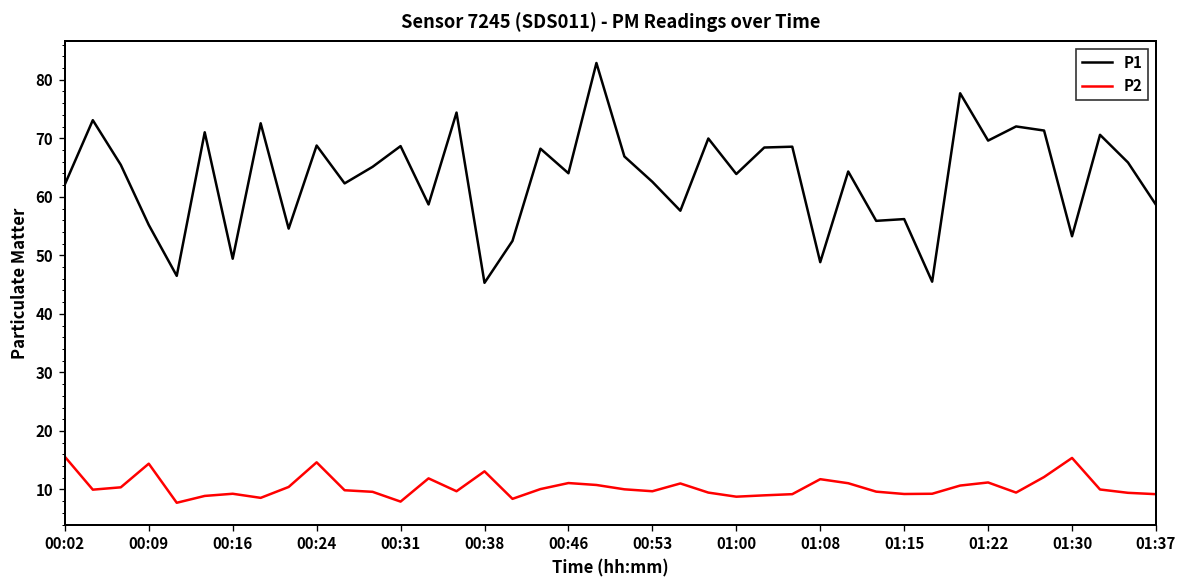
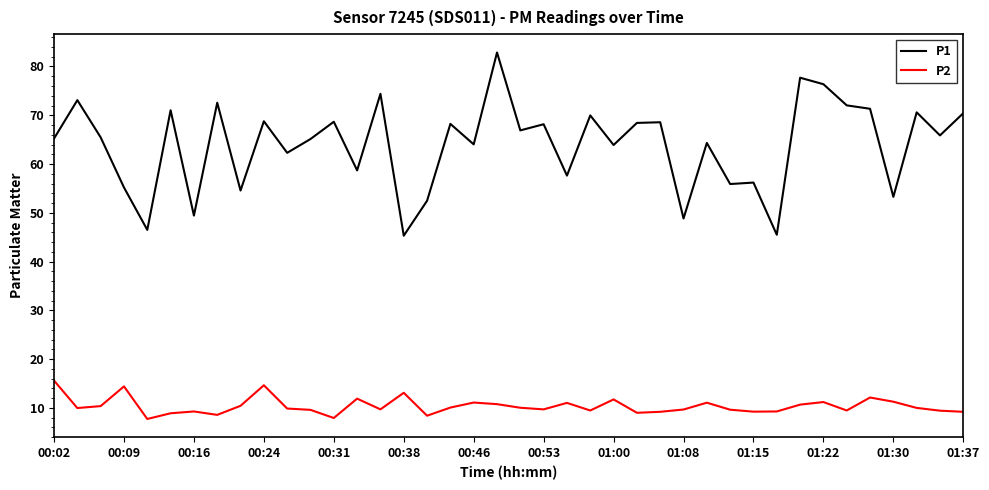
P1, 00:02: 62 -> 65
P1, 00:53: 63 -> 68
P2, 01:00: 9 -> 12
P2, 01:08: 12 -> 10
P1, 01:22: 70 -> 76
P2, 01:30: 15 -> 11
P1, 01:37: 59 -> 70
